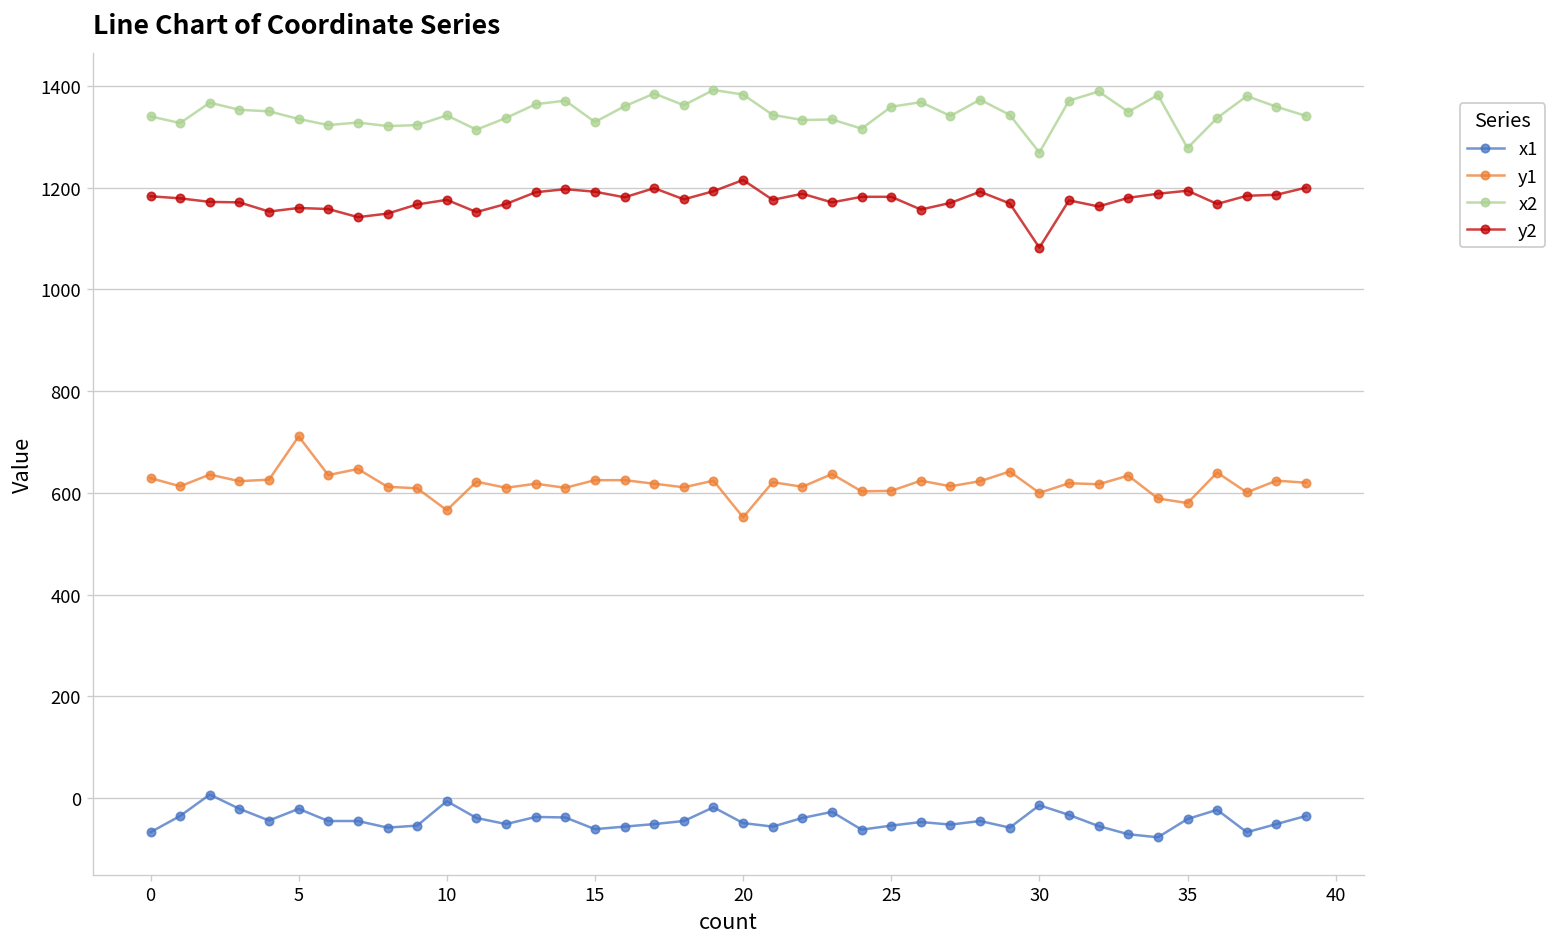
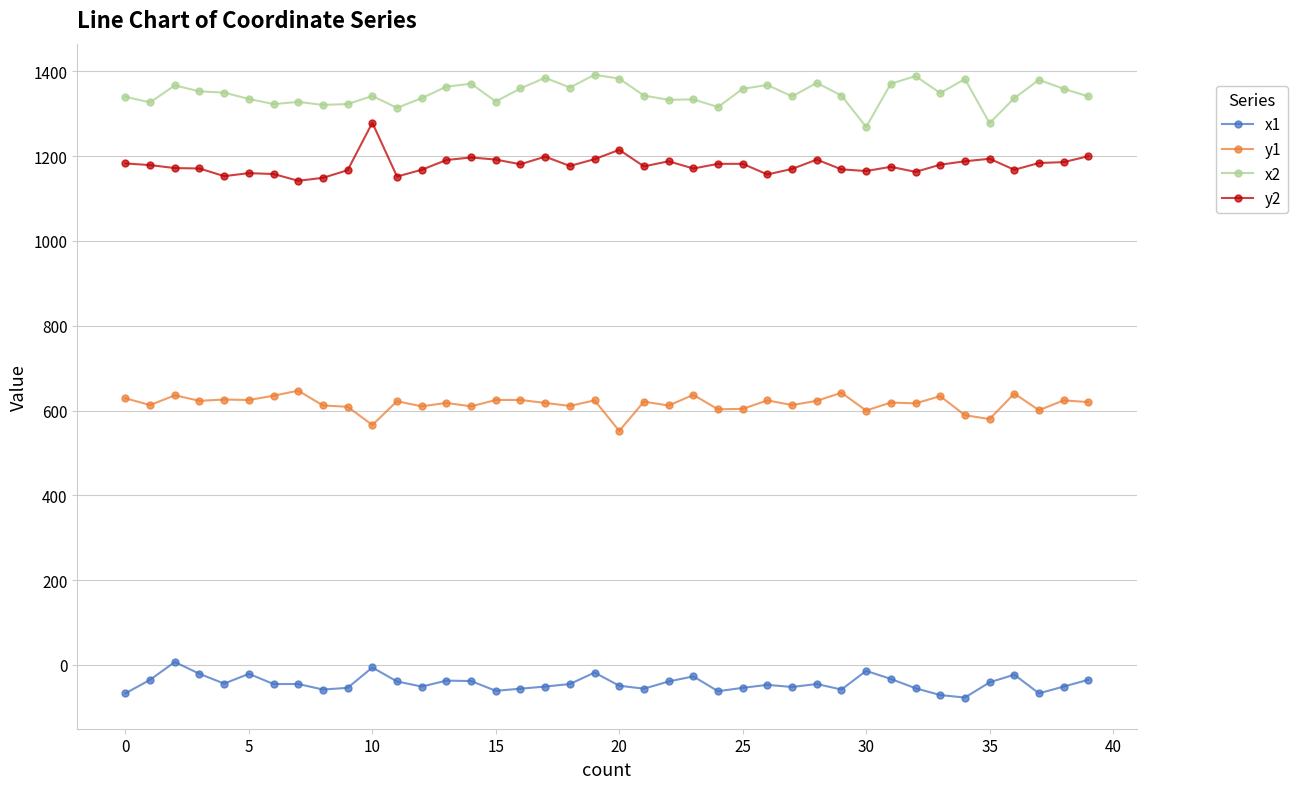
y1, 5: 710 -> 630
y2, 10: 1180 -> 1280
y2, 30: 1080 -> 1170
